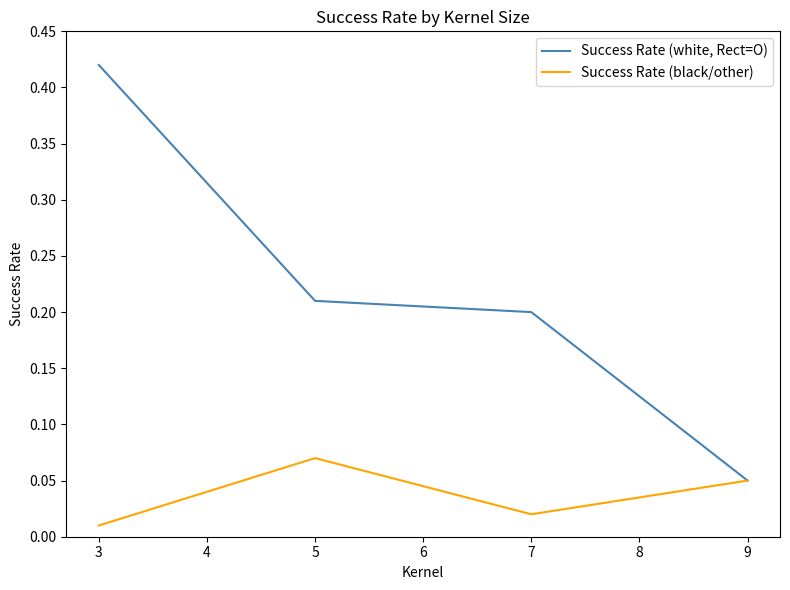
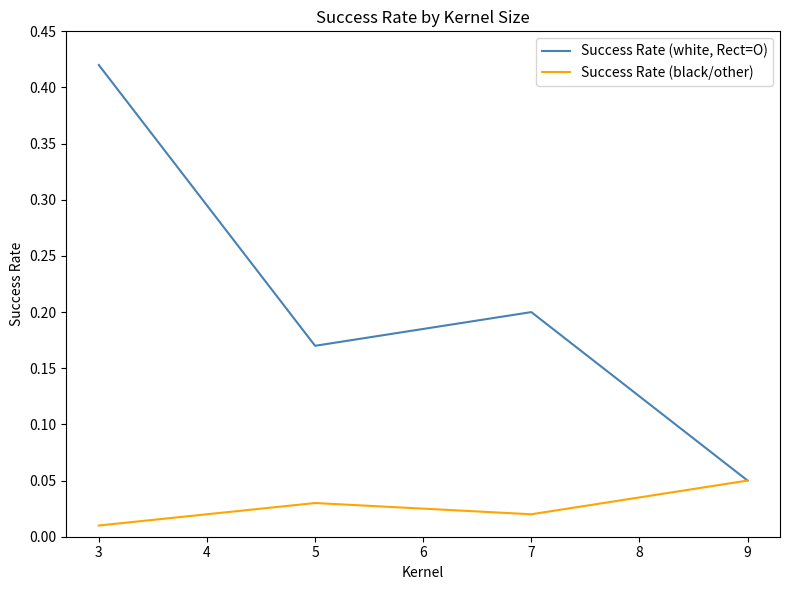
Success Rate (white, Rect=O), 5: 0.21 -> 0.17
Success Rate (black/other), 5: 0.07 -> 0.03
